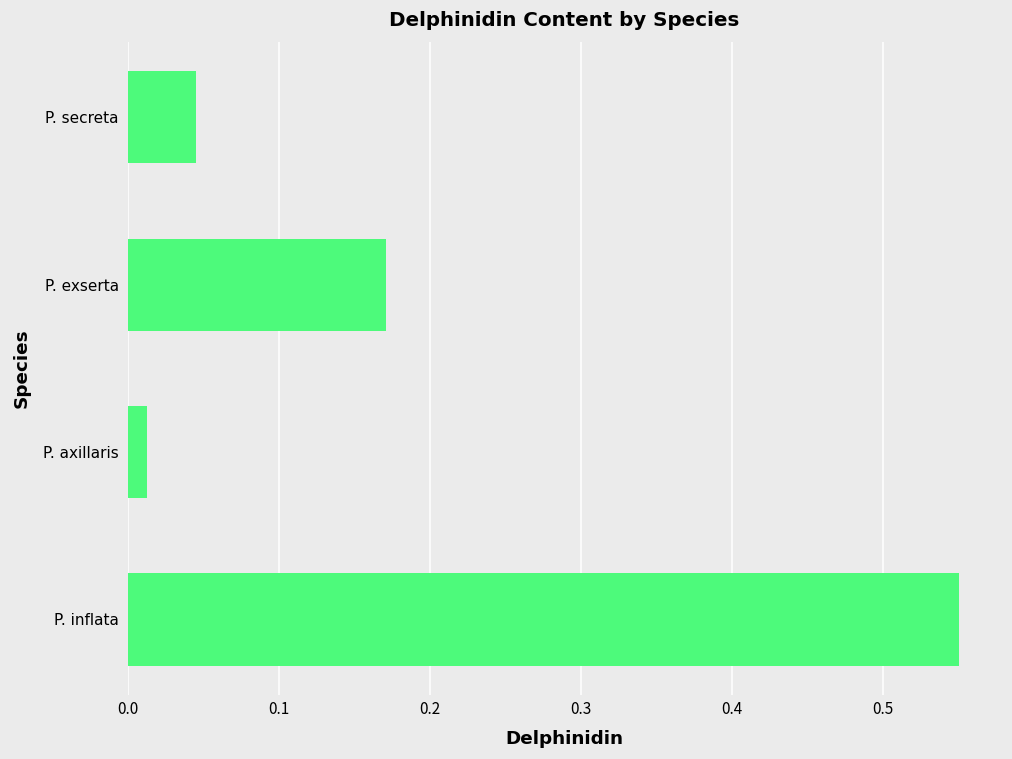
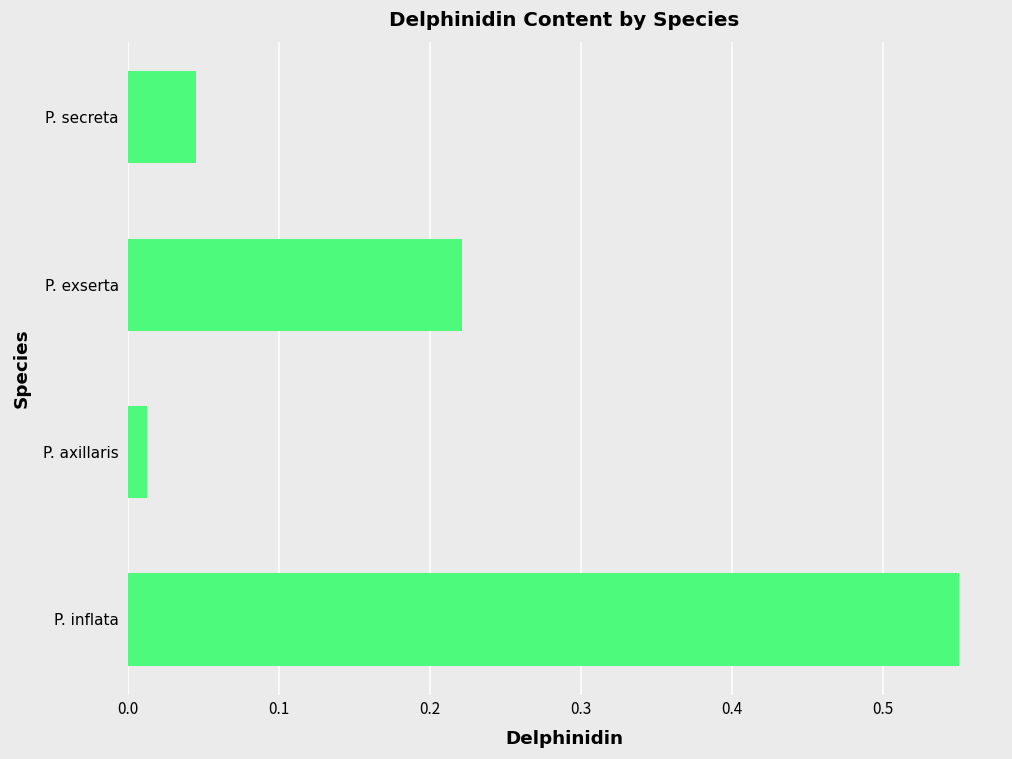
P. exserta: 0.171 -> 0.222
